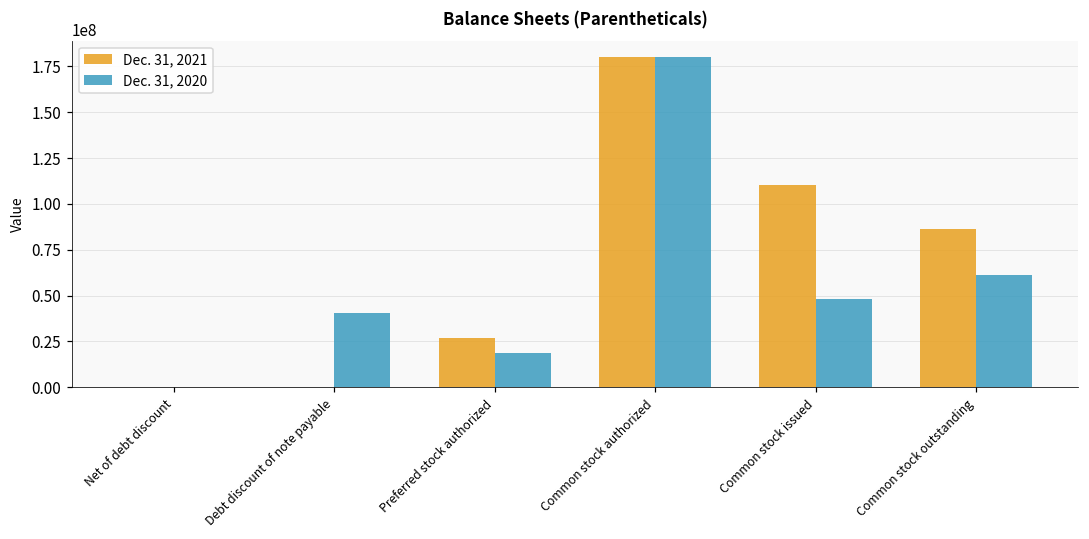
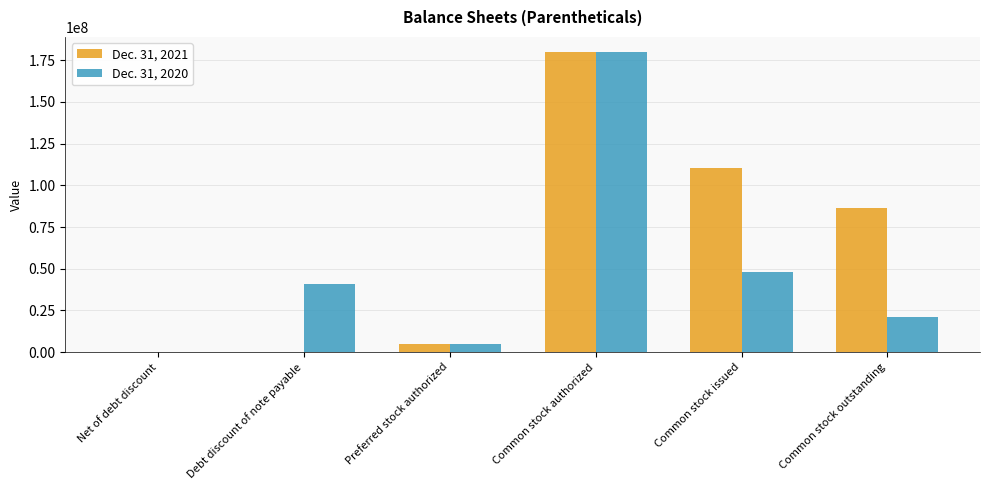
Dec. 31, 2021, Preferred stock authorized: 27000000 -> 5000000
Dec. 31, 2020, Preferred stock authorized: 19000000 -> 5000000
Dec. 31, 2020, Common stock outstanding: 61000000 -> 21000000
